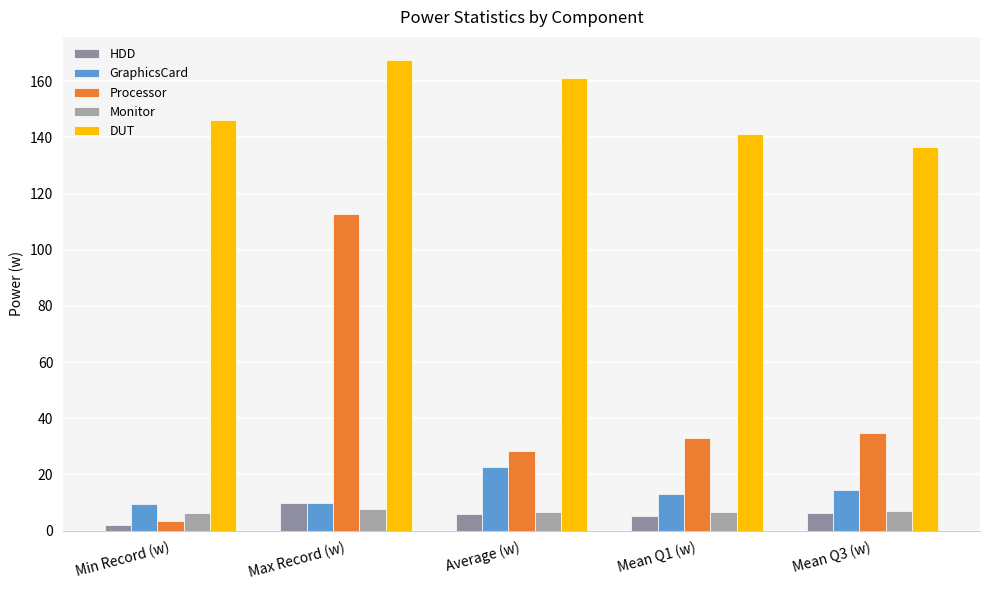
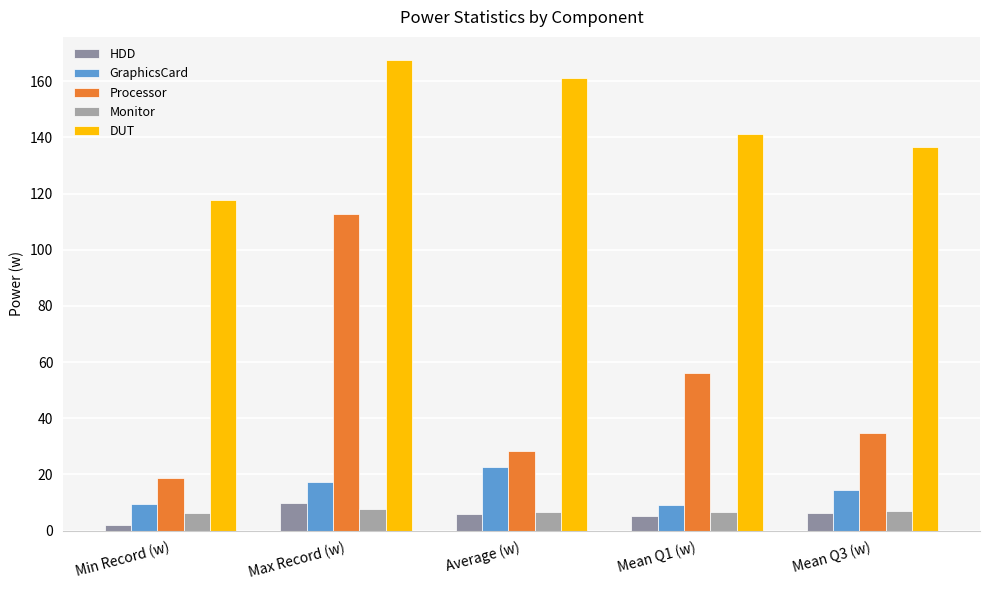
Processor, Min Record (w): 3 -> 19
DUT, Min Record (w): 146 -> 118
GraphicsCard, Max Record (w): 10 -> 17
GraphicsCard, Mean Q1 (w): 13 -> 9
Processor, Mean Q1 (w): 33 -> 56
